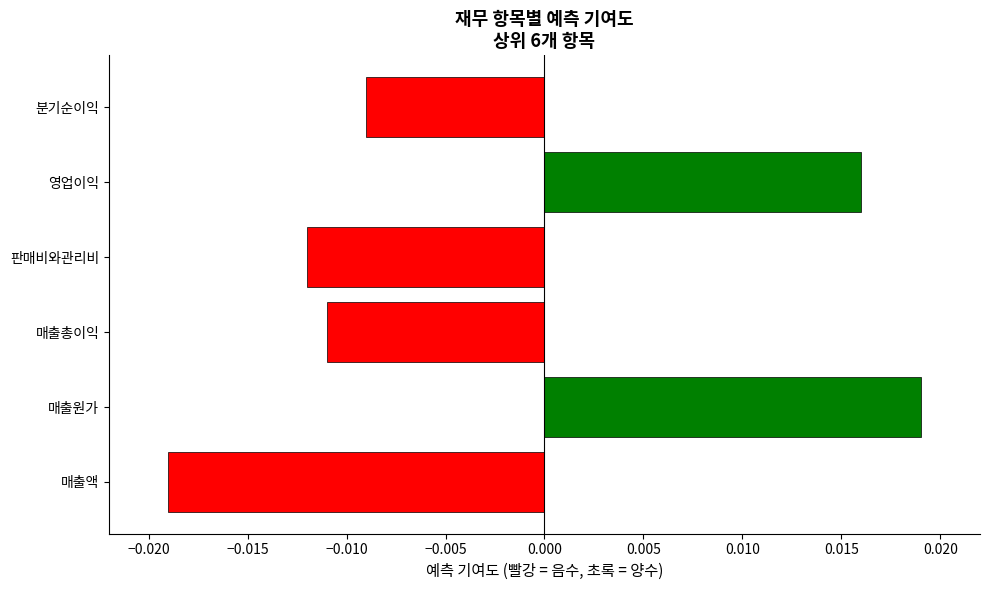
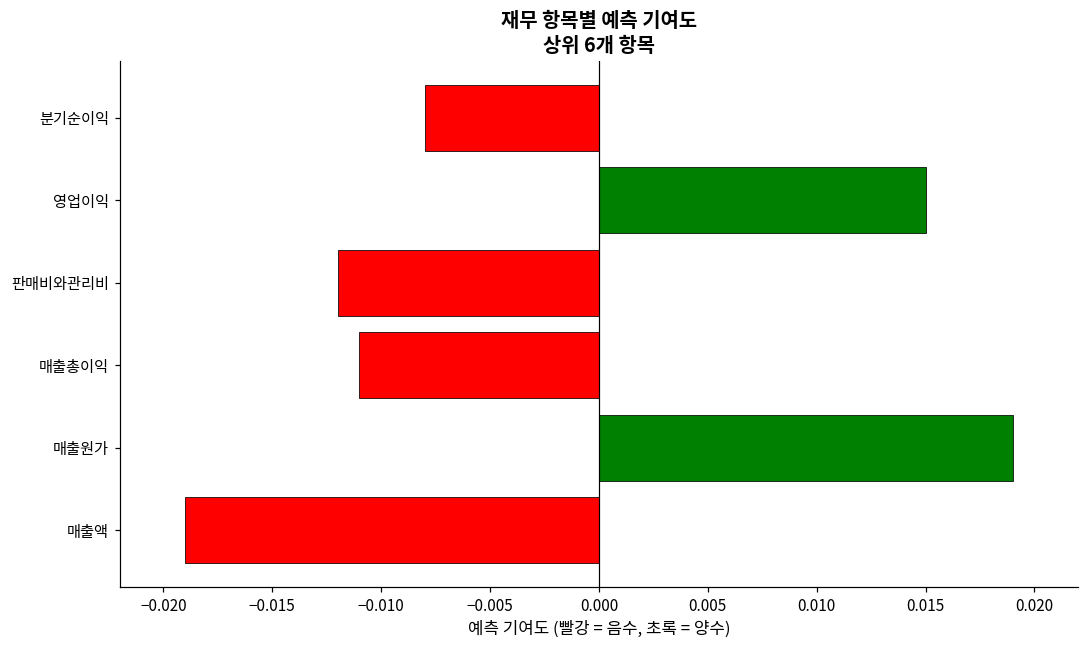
분기순이익: -0.009 -> -0.008
영업이익: 0.016 -> 0.015
